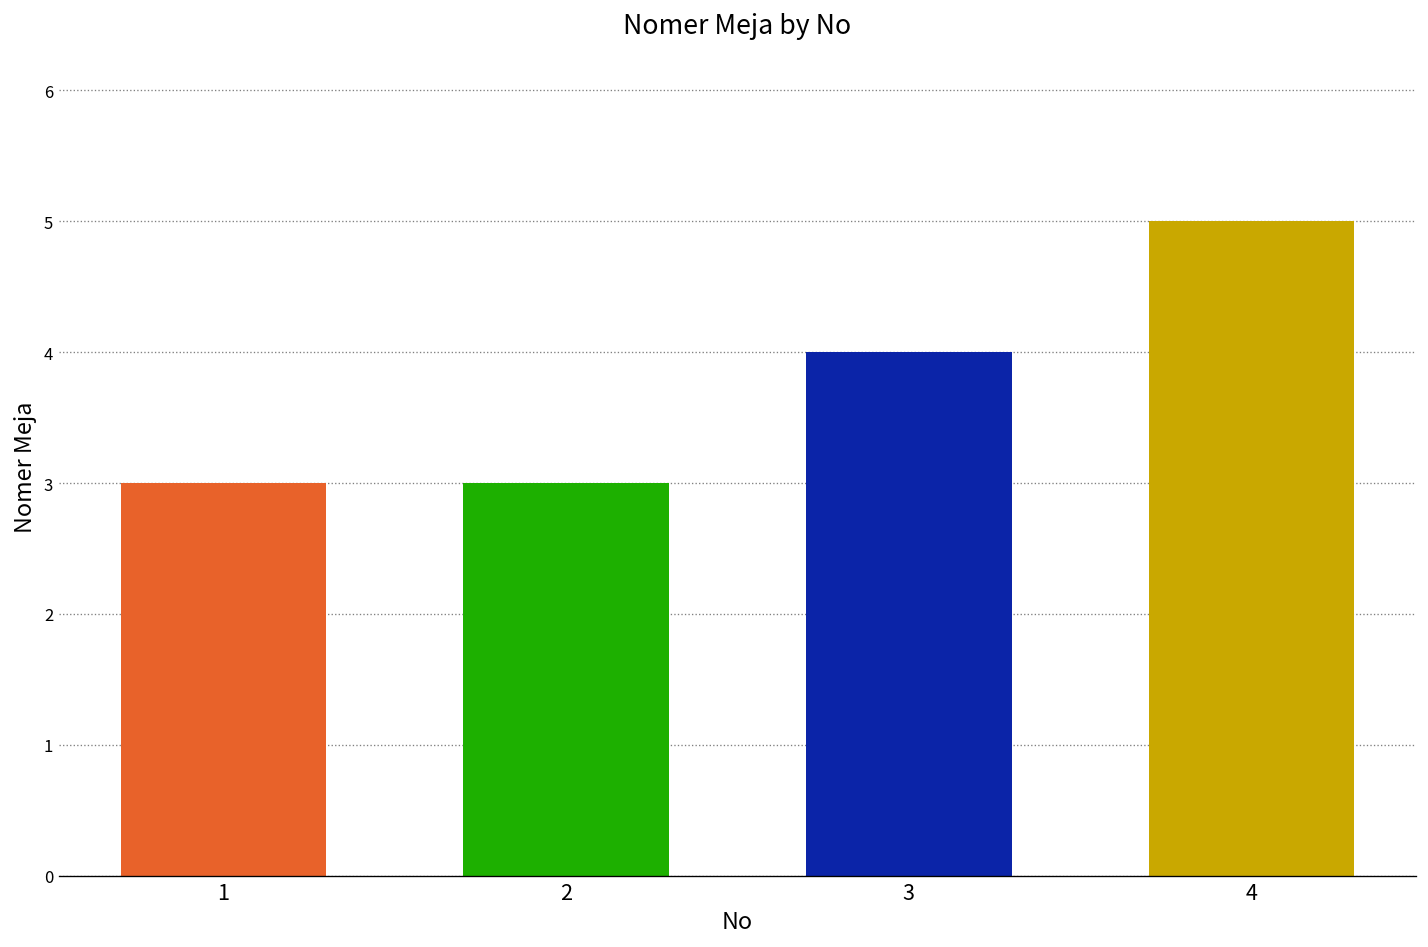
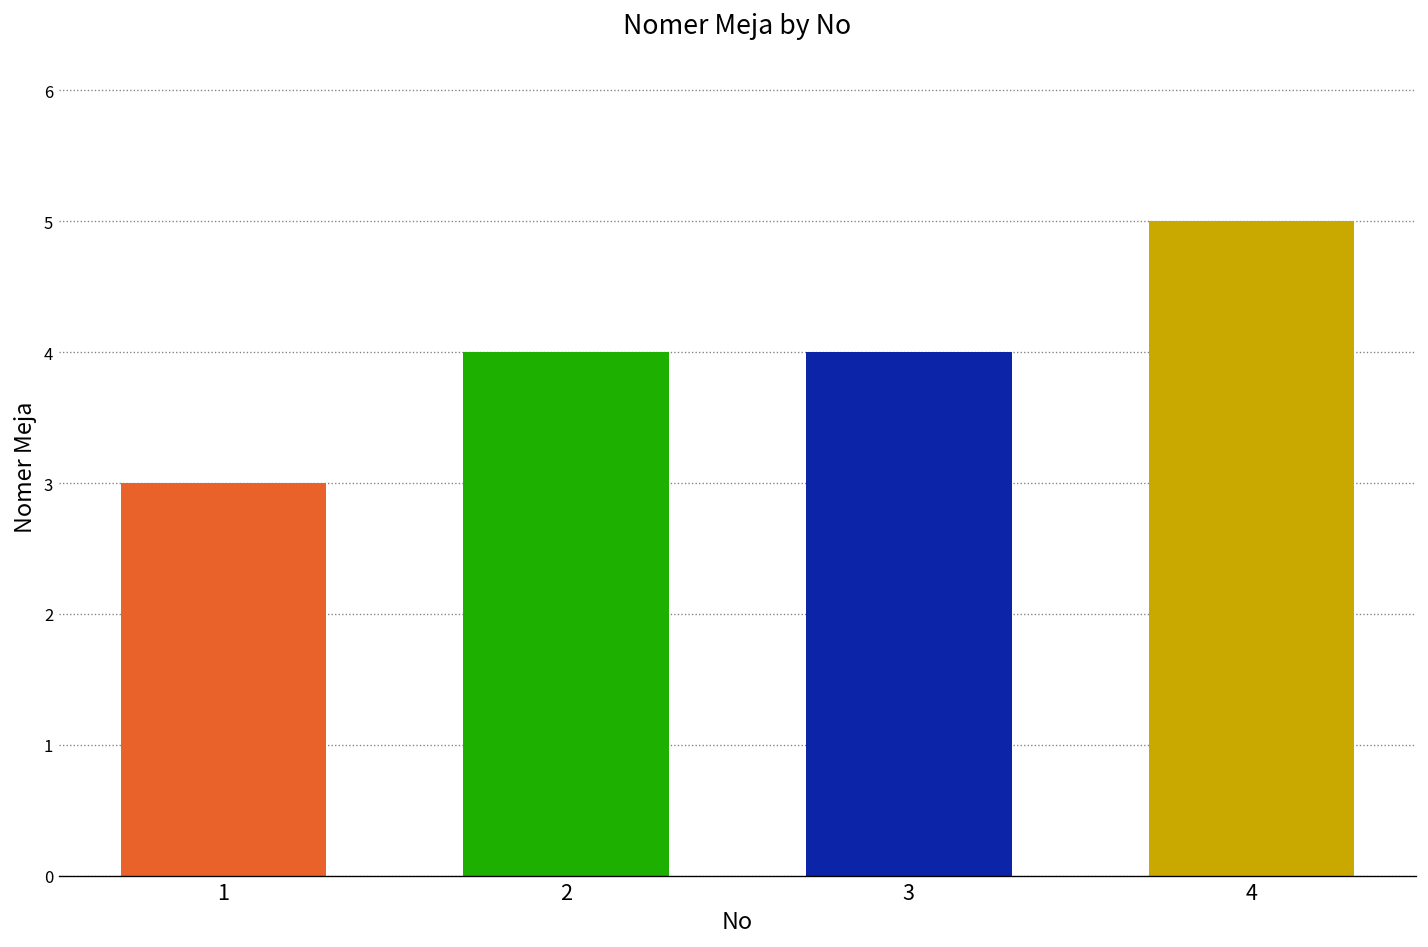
2: 3 -> 4
